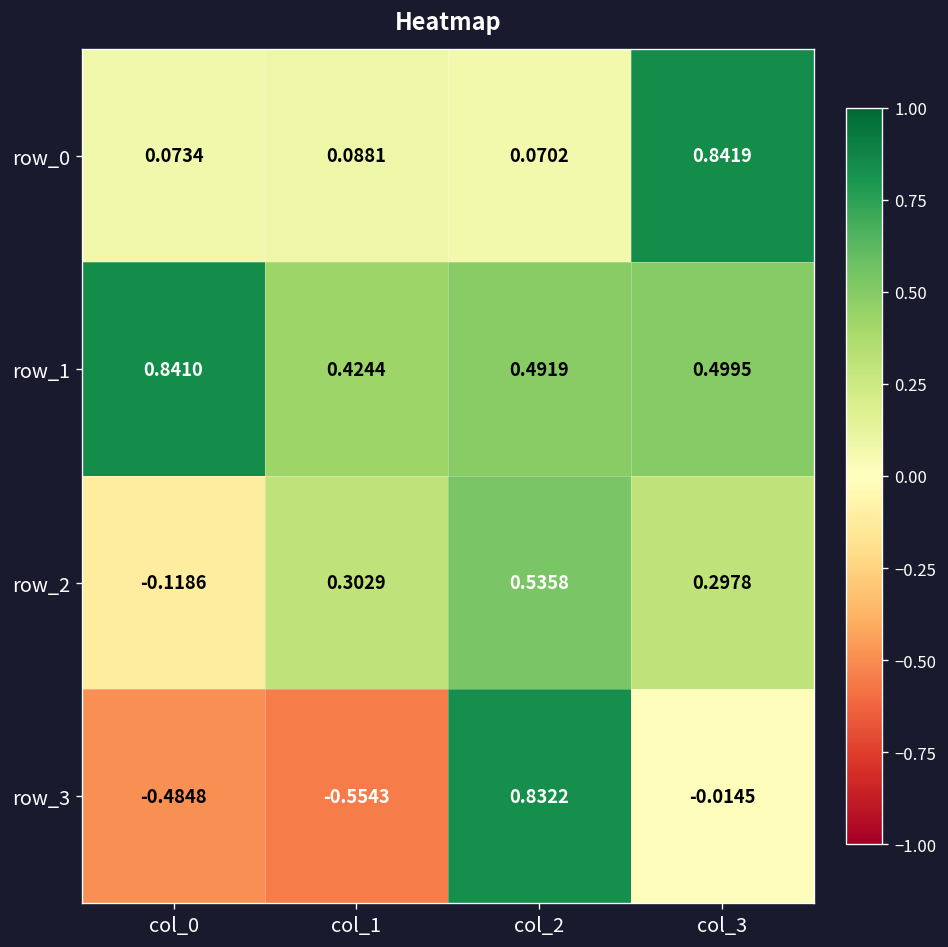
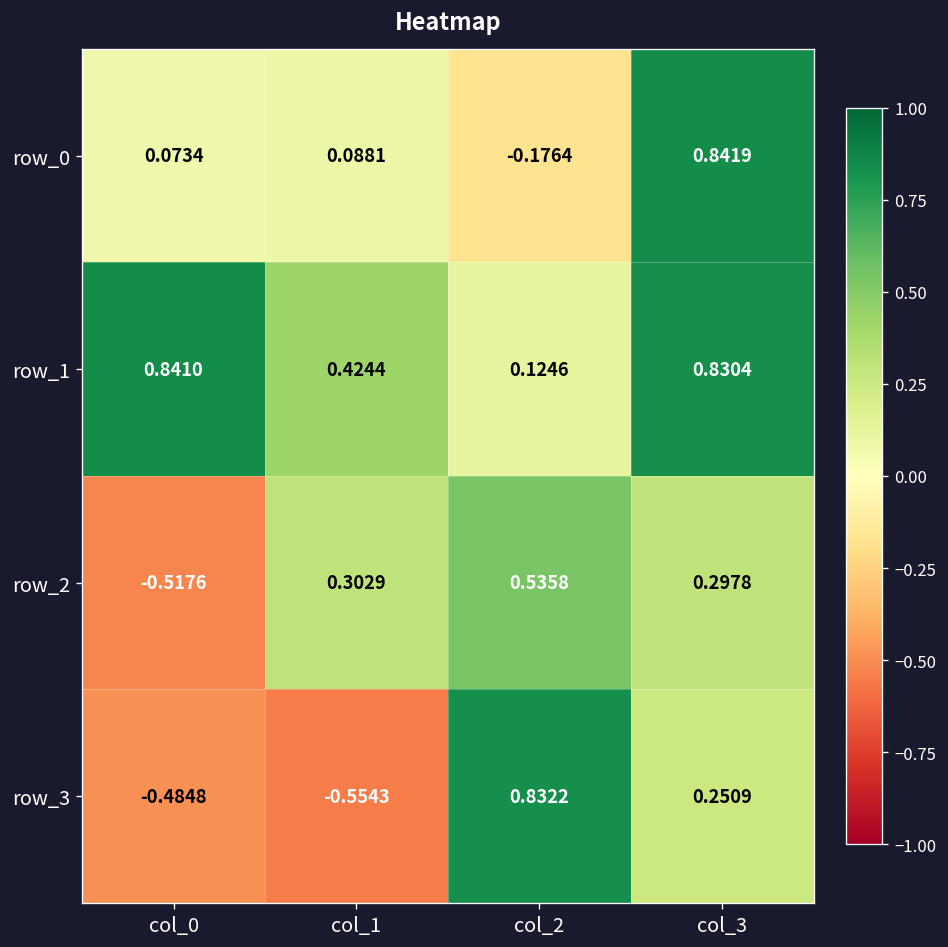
row_0, col_2: 0.0702 -> -0.1764
row_1, col_2: 0.4919 -> 0.1246
row_1, col_3: 0.4995 -> 0.8304
row_2, col_0: -0.1186 -> -0.5176
row_3, col_3: -0.0145 -> 0.2509
